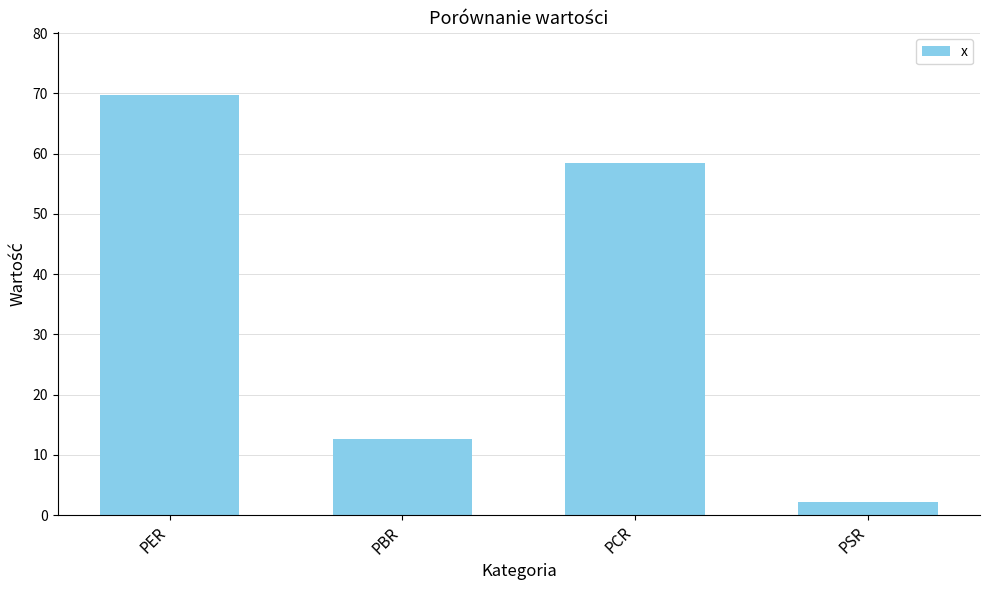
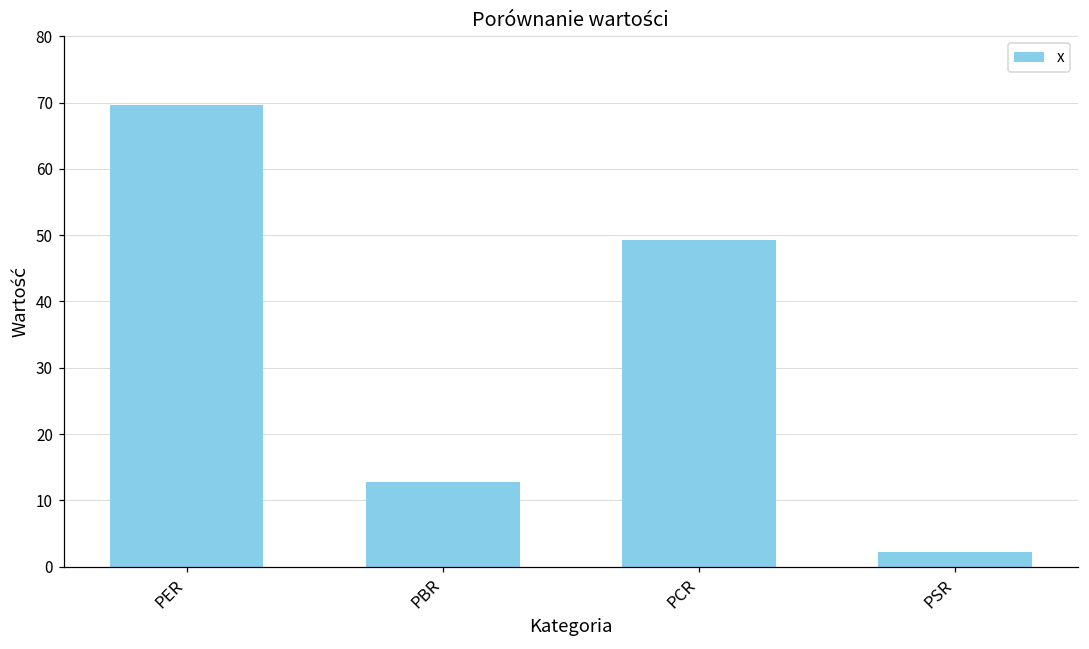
PCR: 59 -> 49
